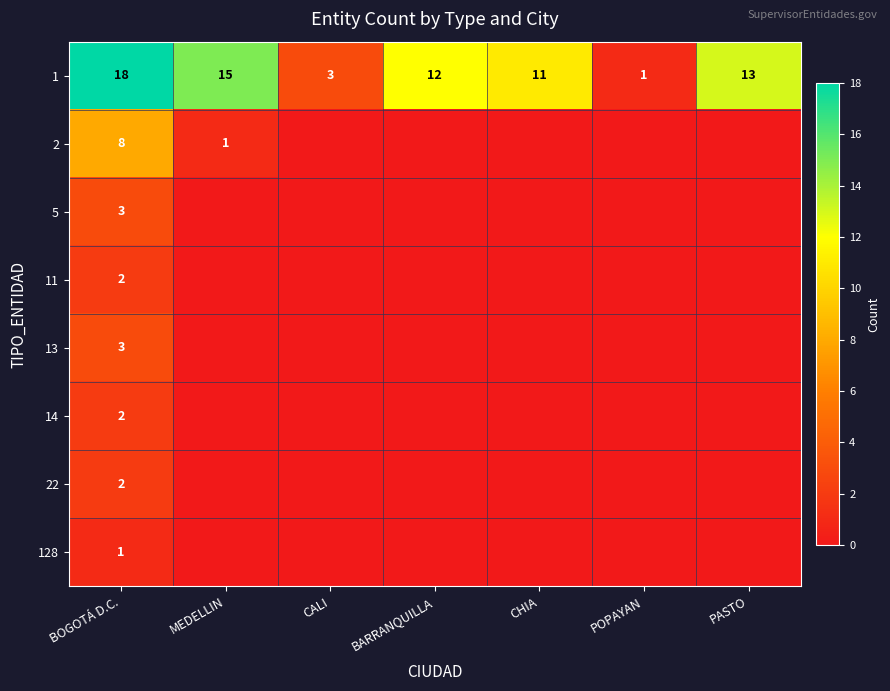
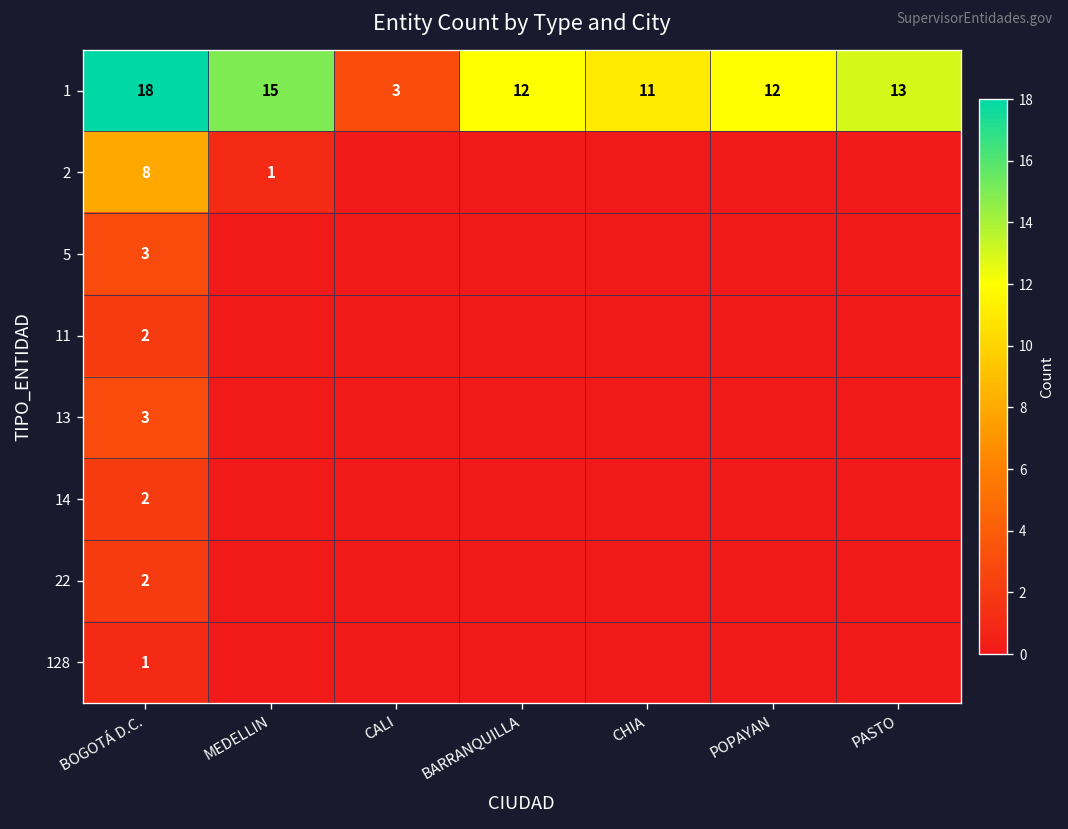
1, POPAYAN: 1 -> 12
